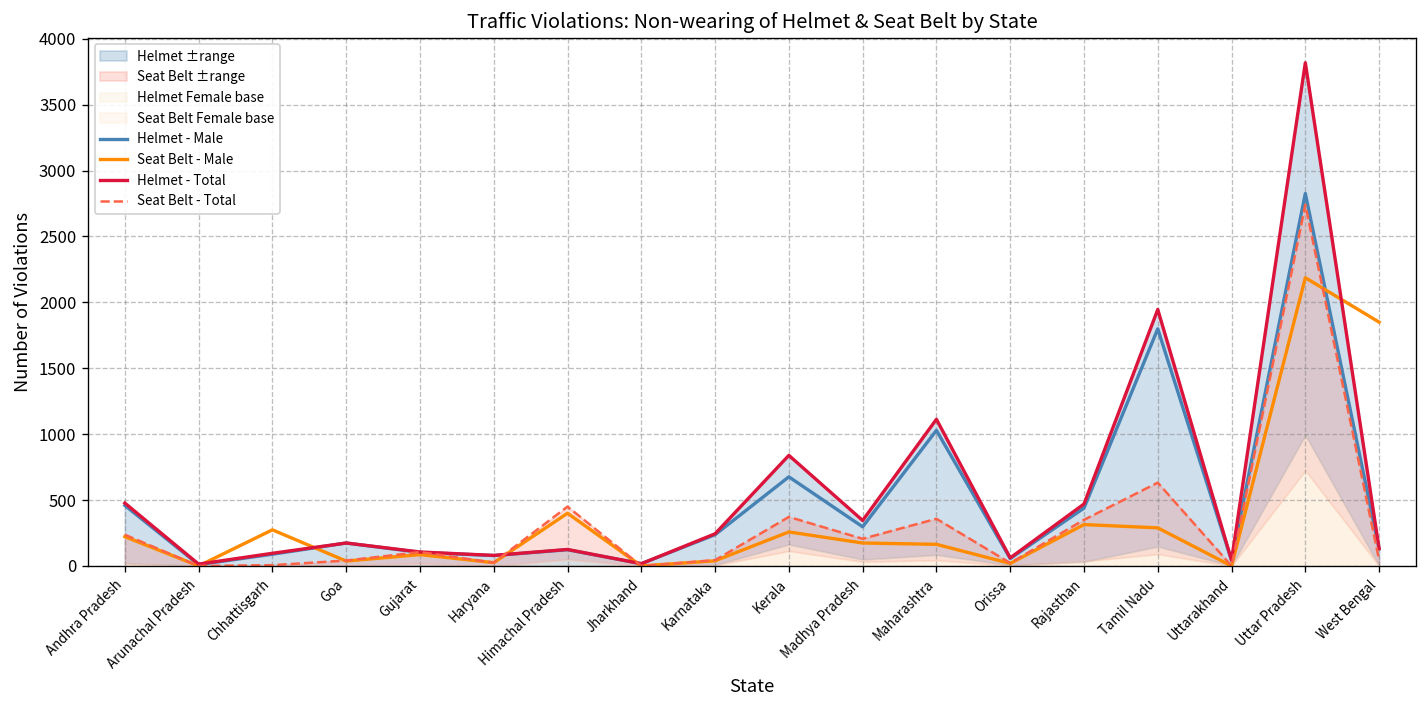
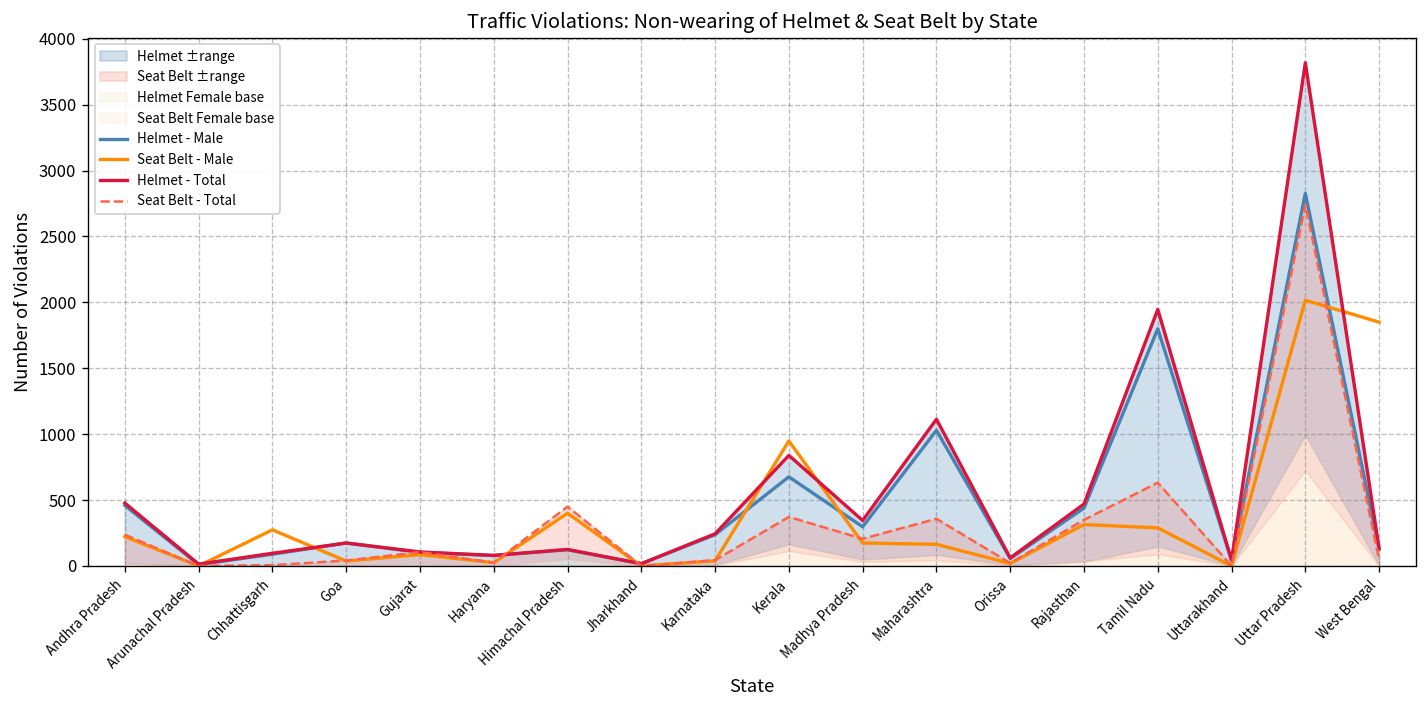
Seat Belt - Male, Kerala: 260 -> 950
Seat Belt - Male, Uttar Pradesh: 2190 -> 2020
